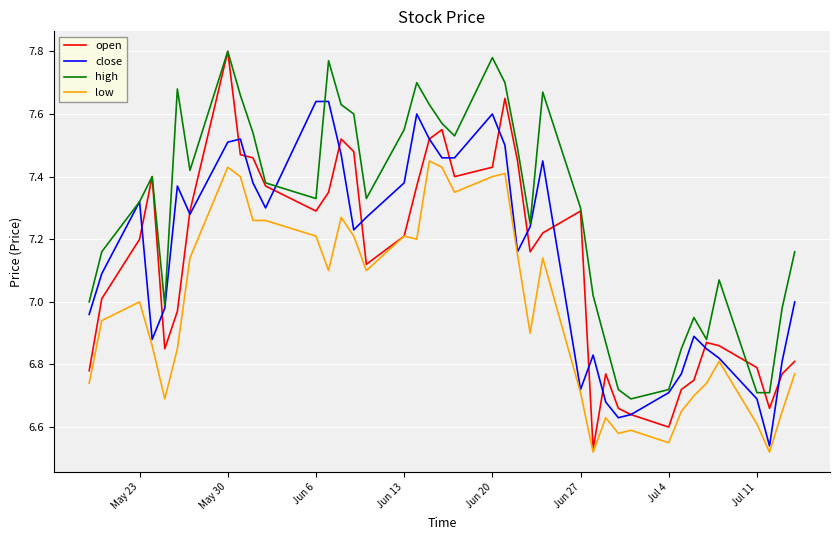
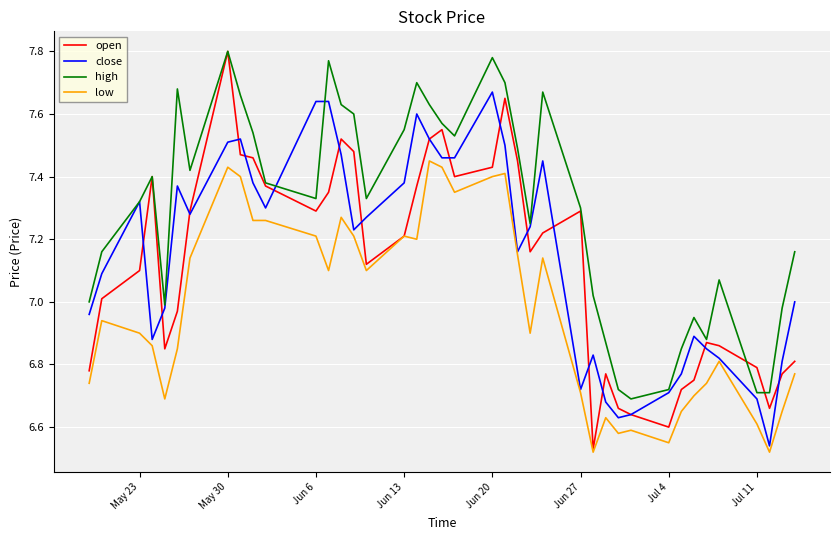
open, May 23: 7.2 -> 7.1
low, May 23: 7.0 -> 6.9
close, Jun 20: 7.60 -> 7.67
